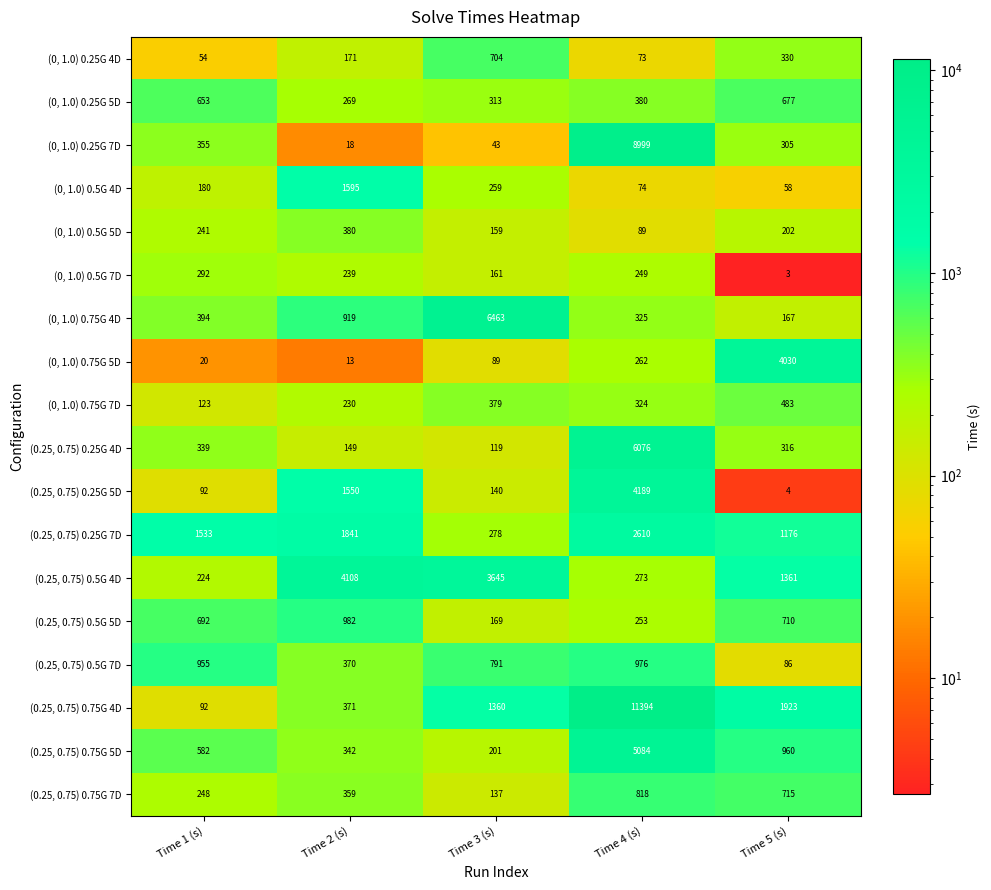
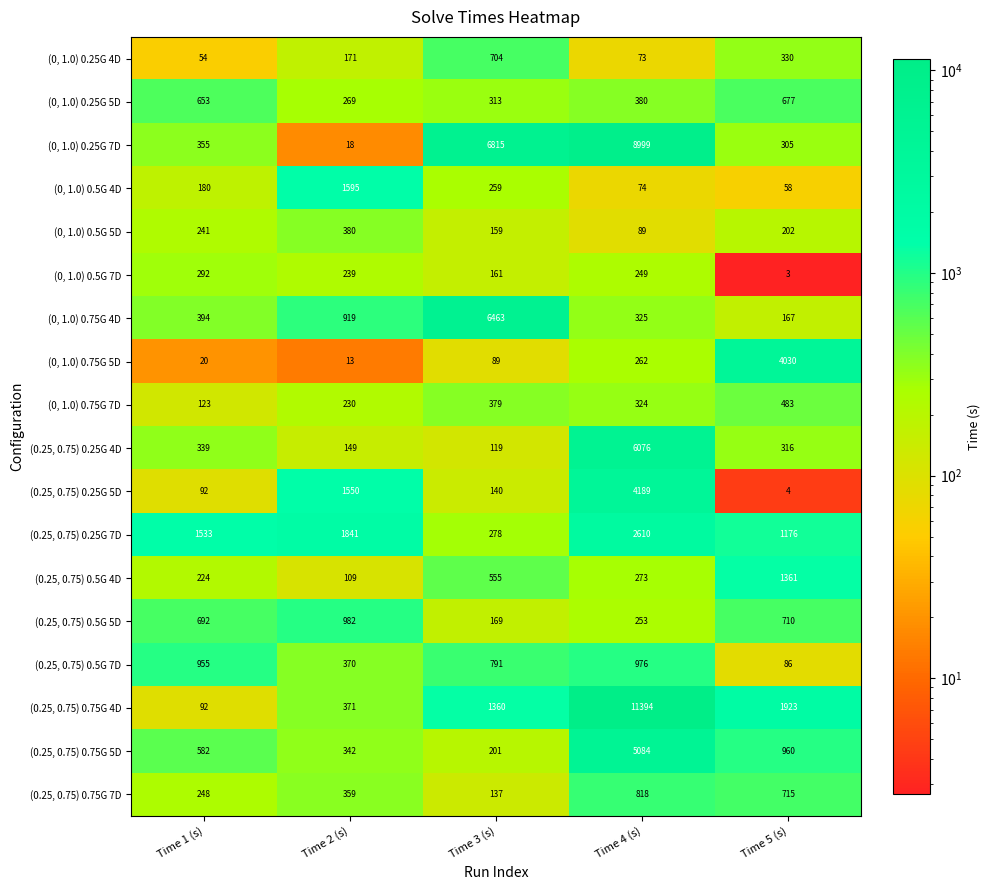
(0, 1.0) 0.25G 7D, Time 3 (s): 43 -> 6815
(0.25, 0.75) 0.5G 4D, Time 2 (s): 4108 -> 109
(0.25, 0.75) 0.5G 4D, Time 3 (s): 3645 -> 555
